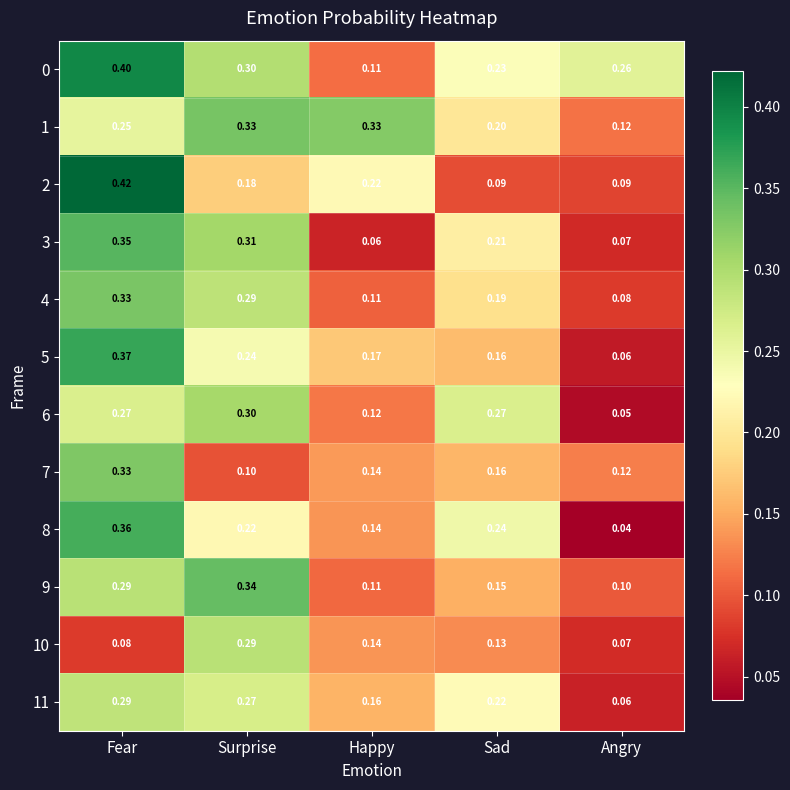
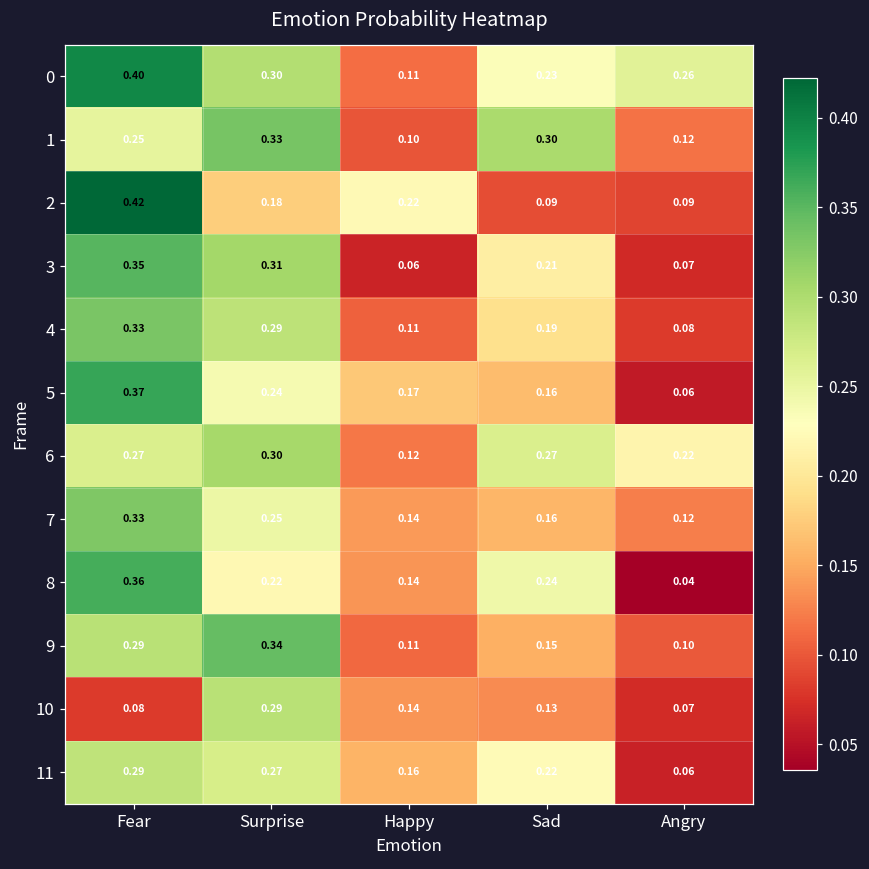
1, Happy: 0.33 -> 0.10
1, Sad: 0.20 -> 0.30
6, Angry: 0.05 -> 0.22
7, Surprise: 0.10 -> 0.25
